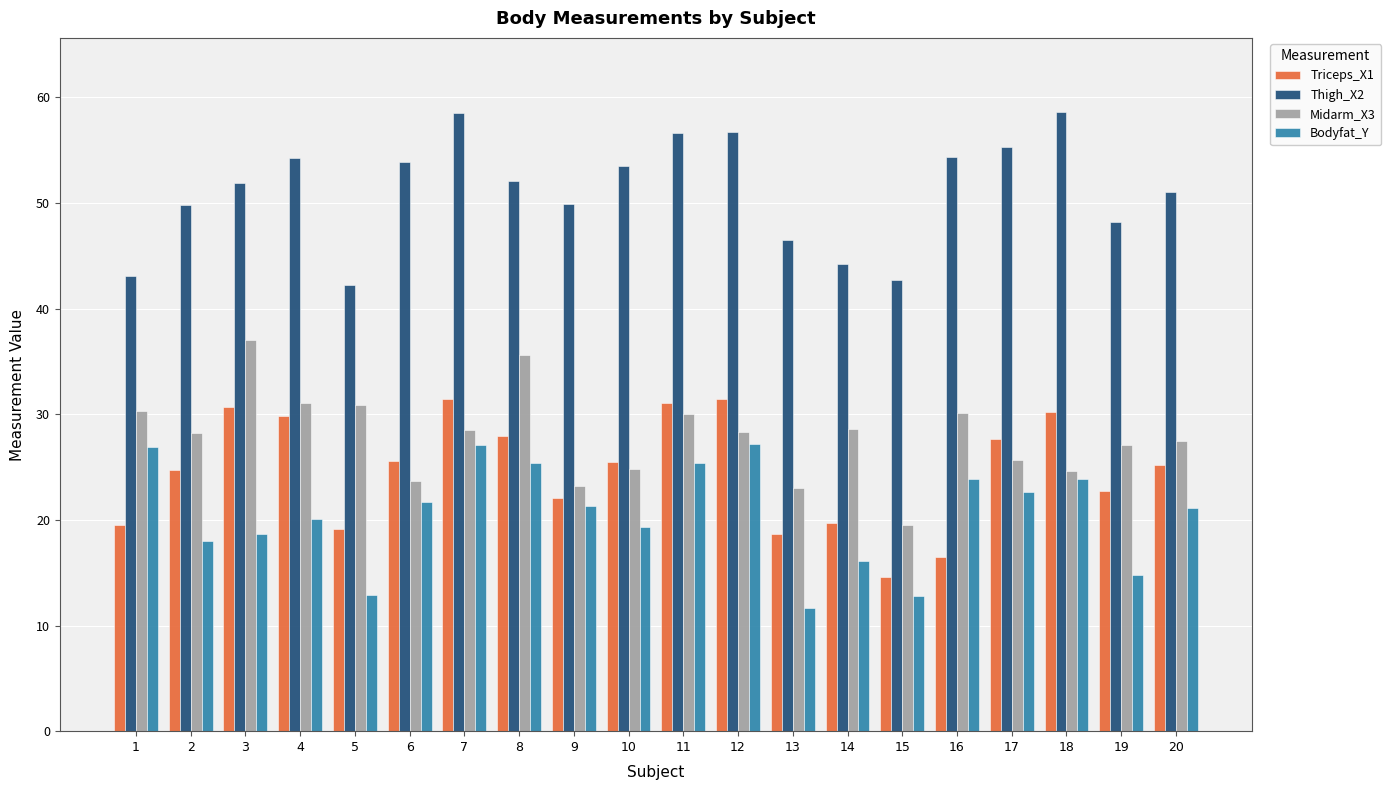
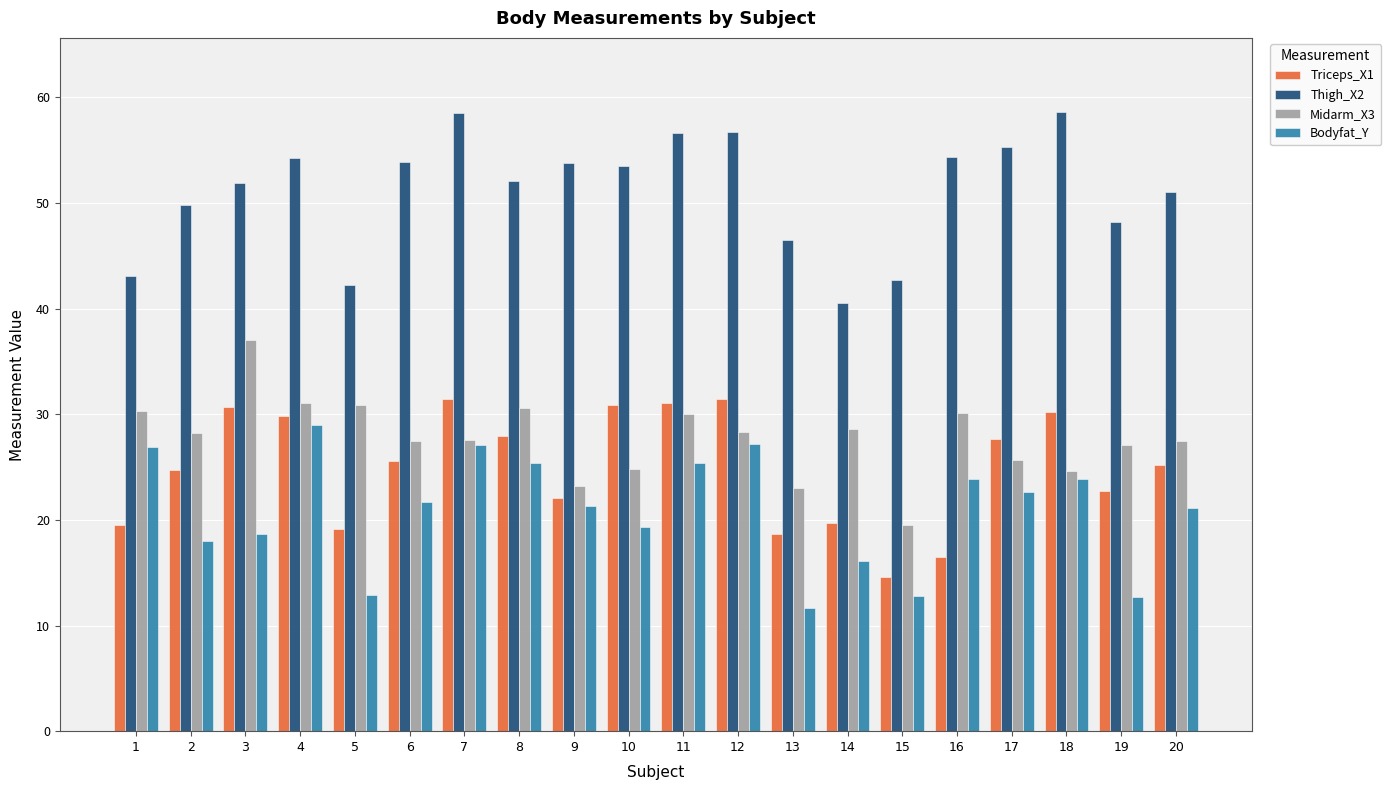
Bodyfat_Y, 4: 20.1 -> 29.0
Midarm_X3, 6: 23.7 -> 27.5
Midarm_X3, 7: 28.5 -> 27.6
Midarm_X3, 8: 35.6 -> 30.6
Thigh_X2, 9: 49.9 -> 53.8
Triceps_X1, 10: 25.5 -> 30.9
Thigh_X2, 14: 44.2 -> 40.5
Bodyfat_Y, 19: 14.8 -> 12.7
